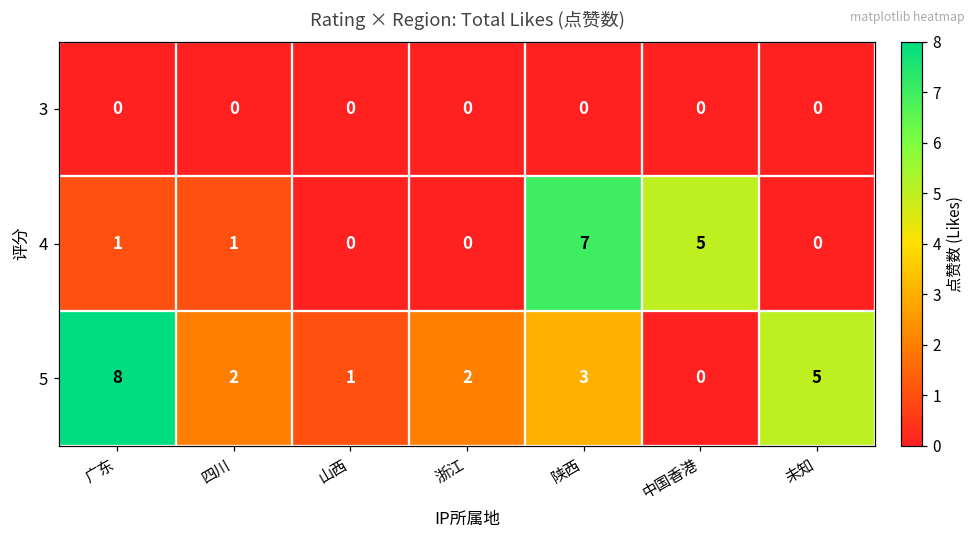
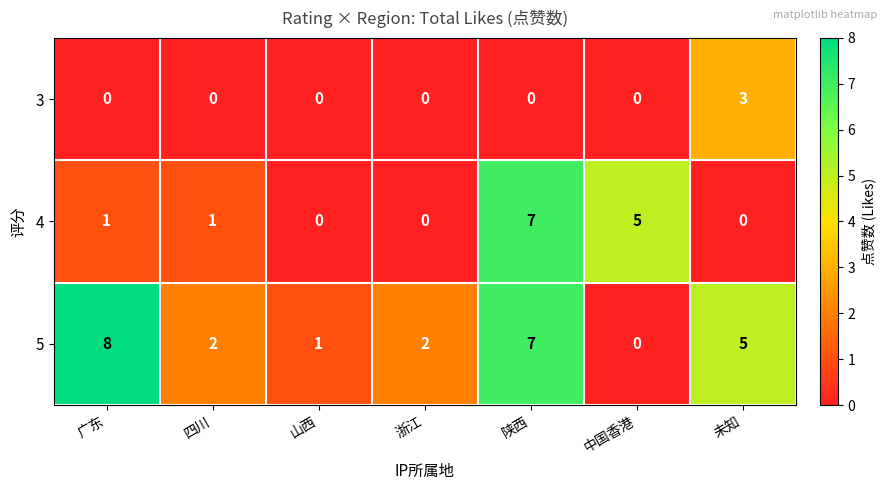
3, 未知: 0 -> 3
5, 陕西: 3 -> 7
